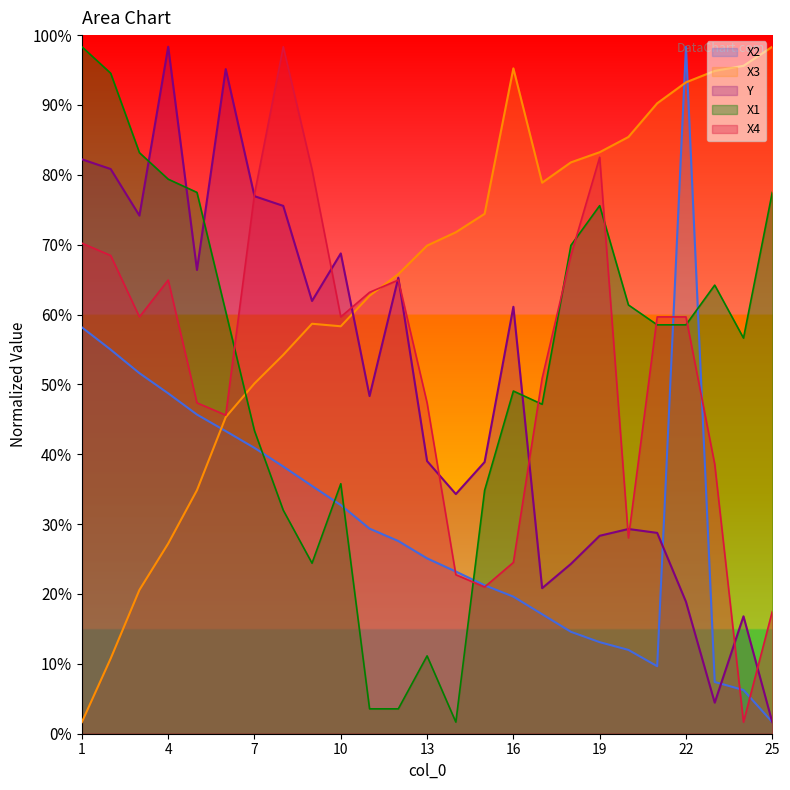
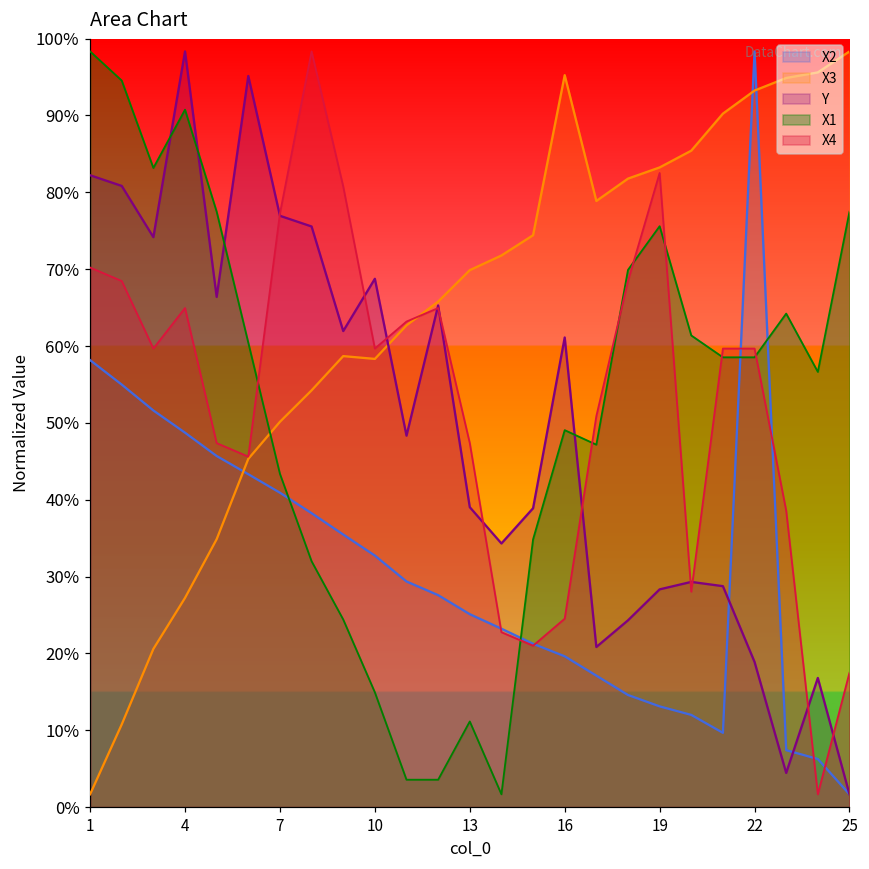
X1, 4: 79% -> 91%
X1, 10: 36% -> 15%
